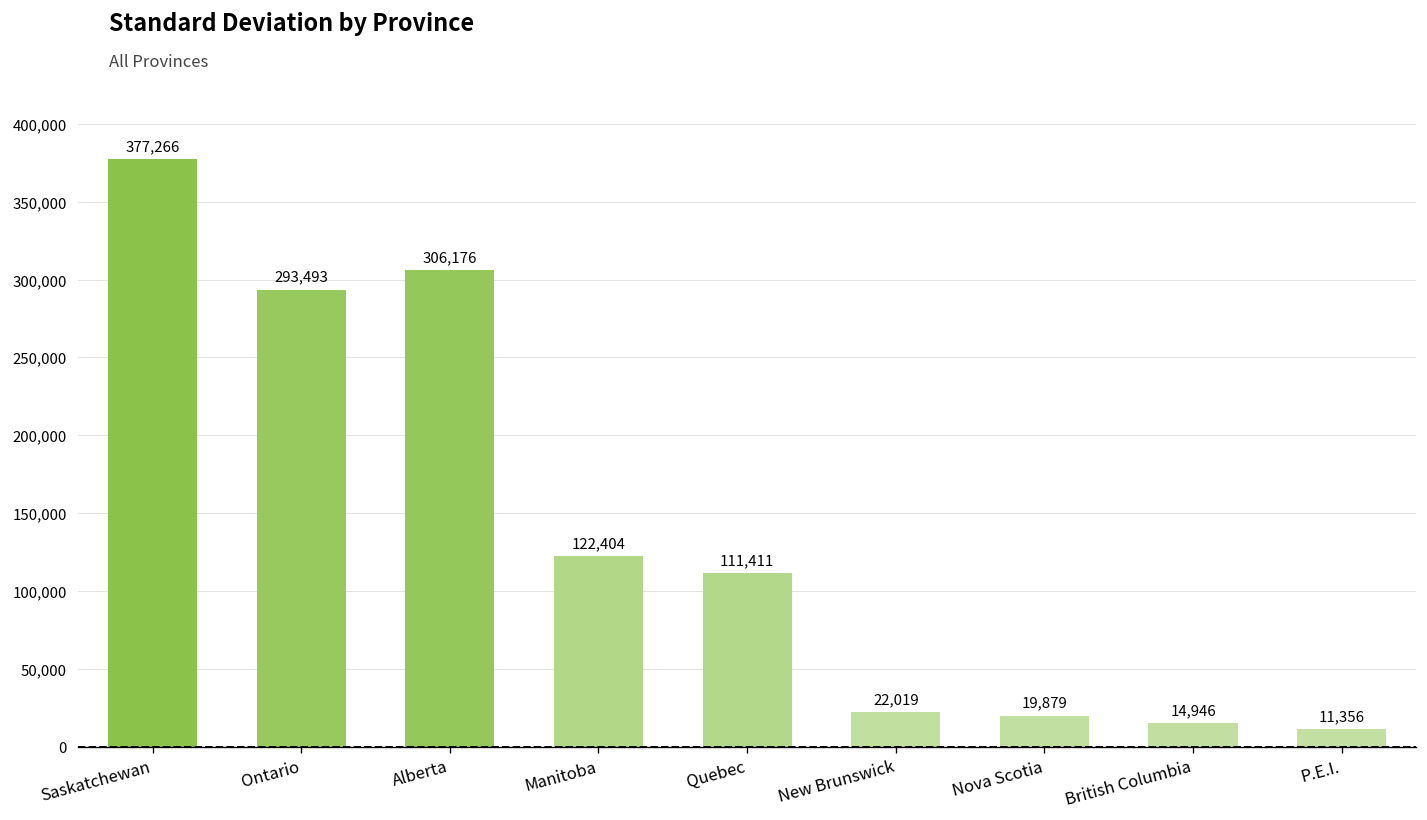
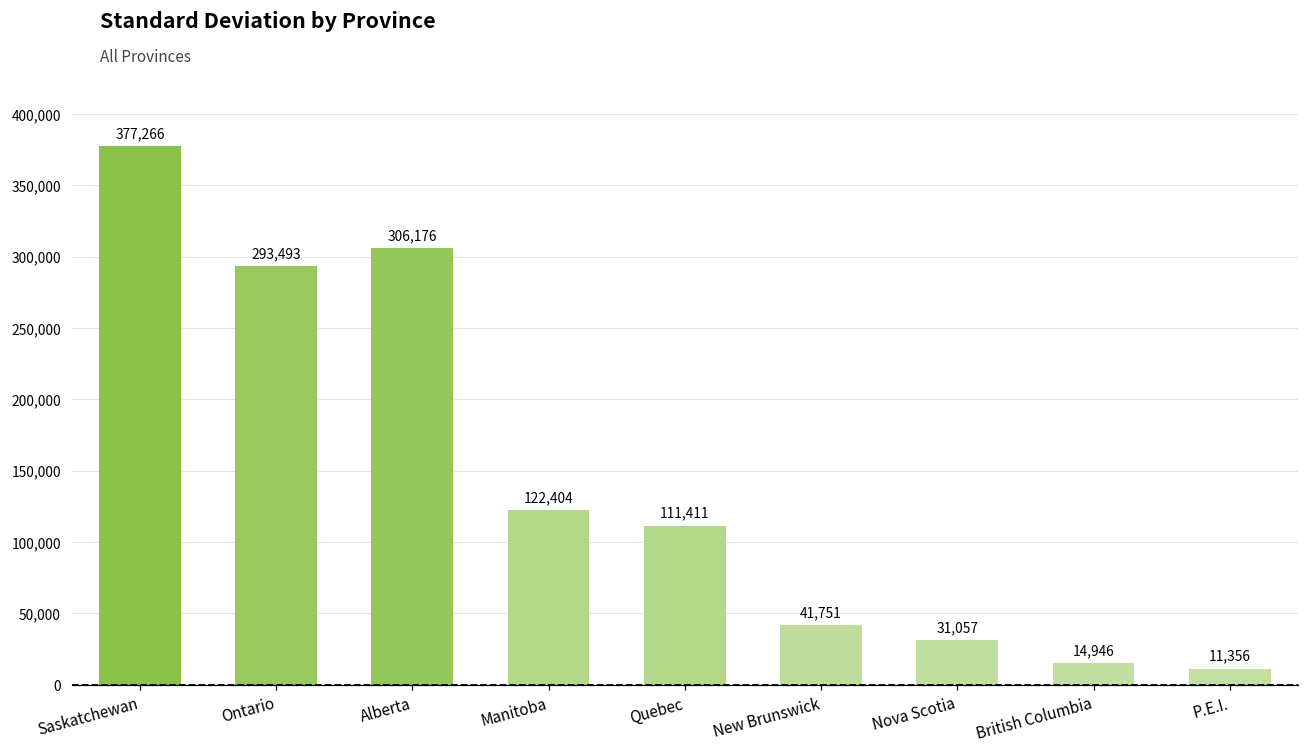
New Brunswick: 22,019 -> 41,751
Nova Scotia: 19,879 -> 31,057
